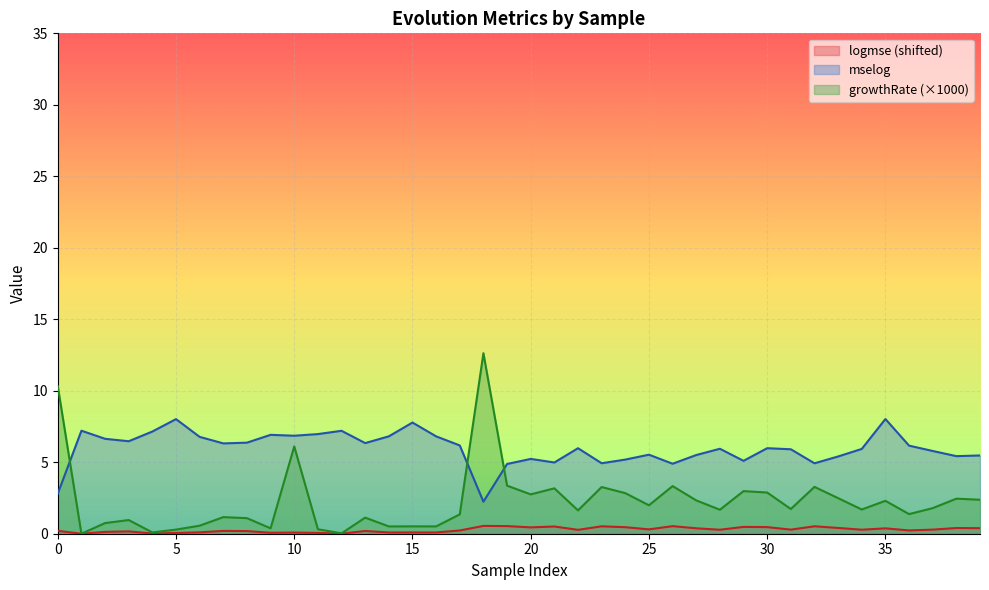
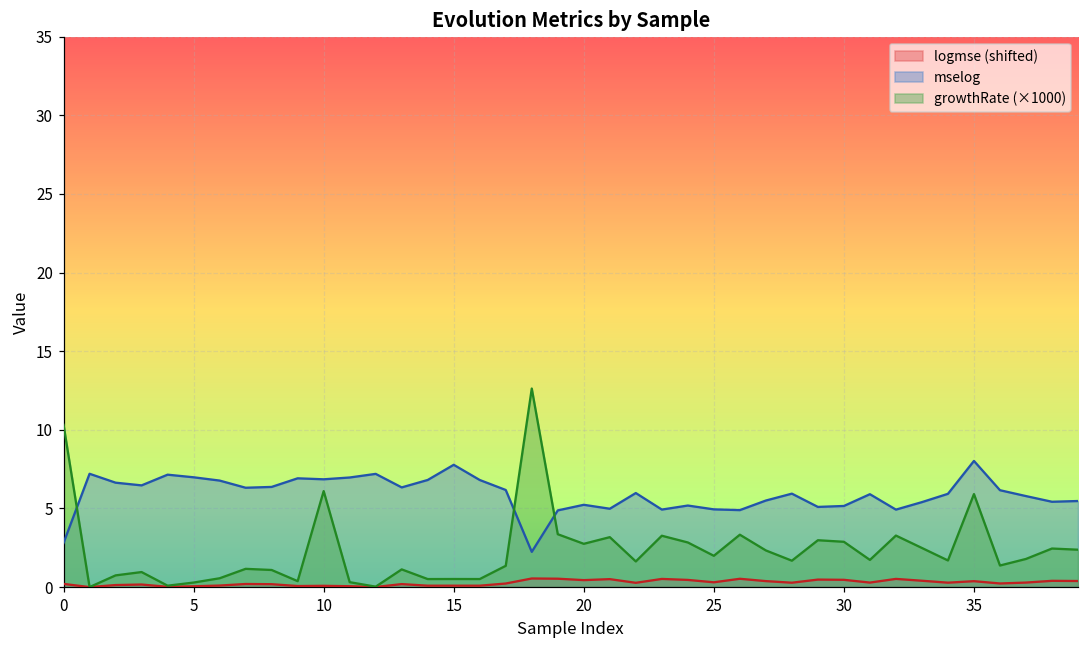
mselog, 5: 8.0 -> 7.0
mselog, 25: 5.5 -> 4.9
mselog, 30: 6.0 -> 5.2
growthRate (×1000), 35: 2.3 -> 5.9
